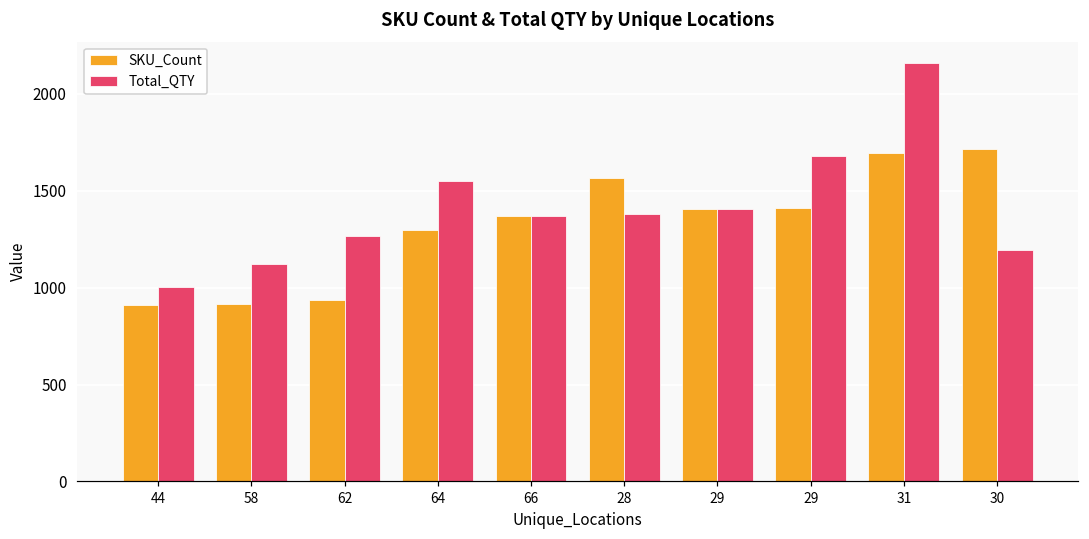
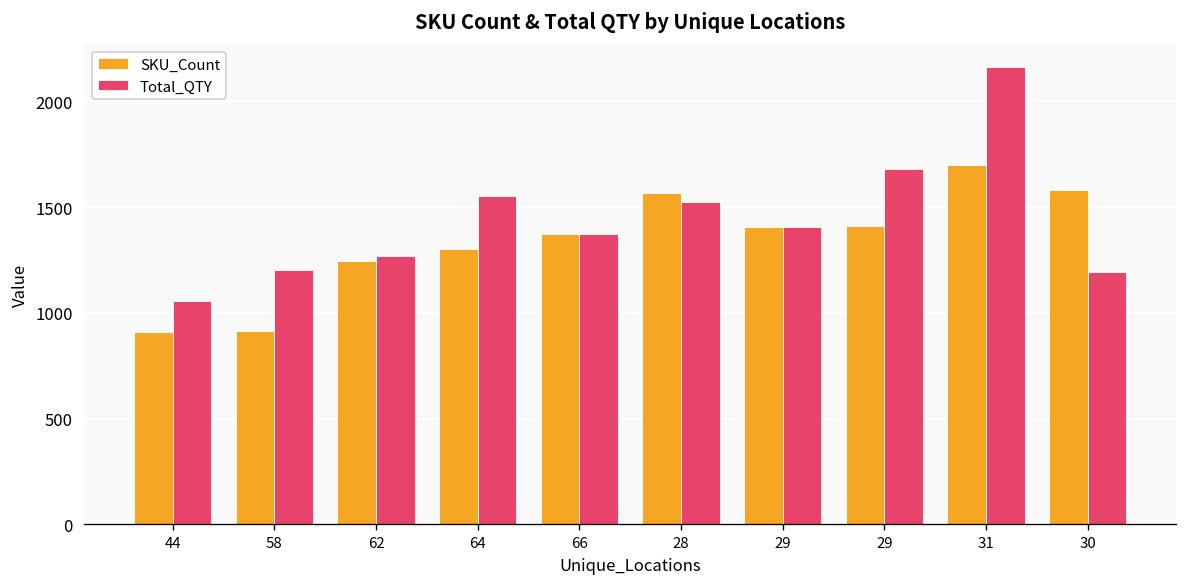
Total_QTY, 44: 1000 -> 1060
Total_QTY, 58: 1120 -> 1200
SKU_Count, 62: 940 -> 1250
Total_QTY, 28: 1380 -> 1530
SKU_Count, 30: 1720 -> 1580
